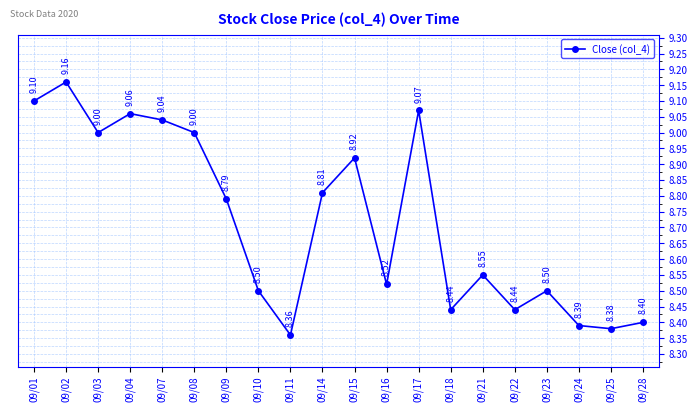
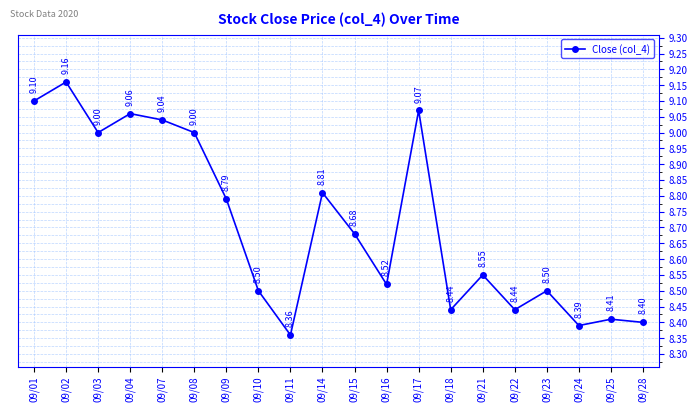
09/15: 8.92 -> 8.68
09/25: 8.38 -> 8.41
